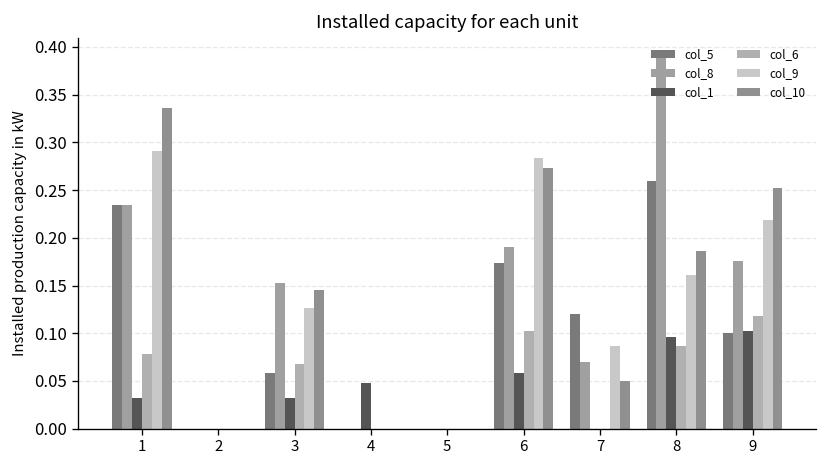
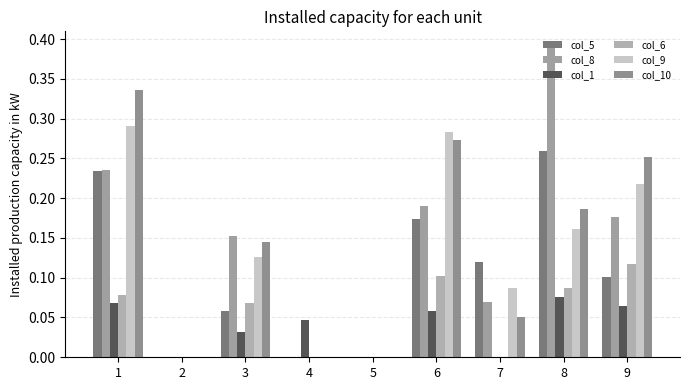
col_1, 1: 0.03 -> 0.07
col_1, 8: 0.10 -> 0.08
col_1, 9: 0.10 -> 0.06
